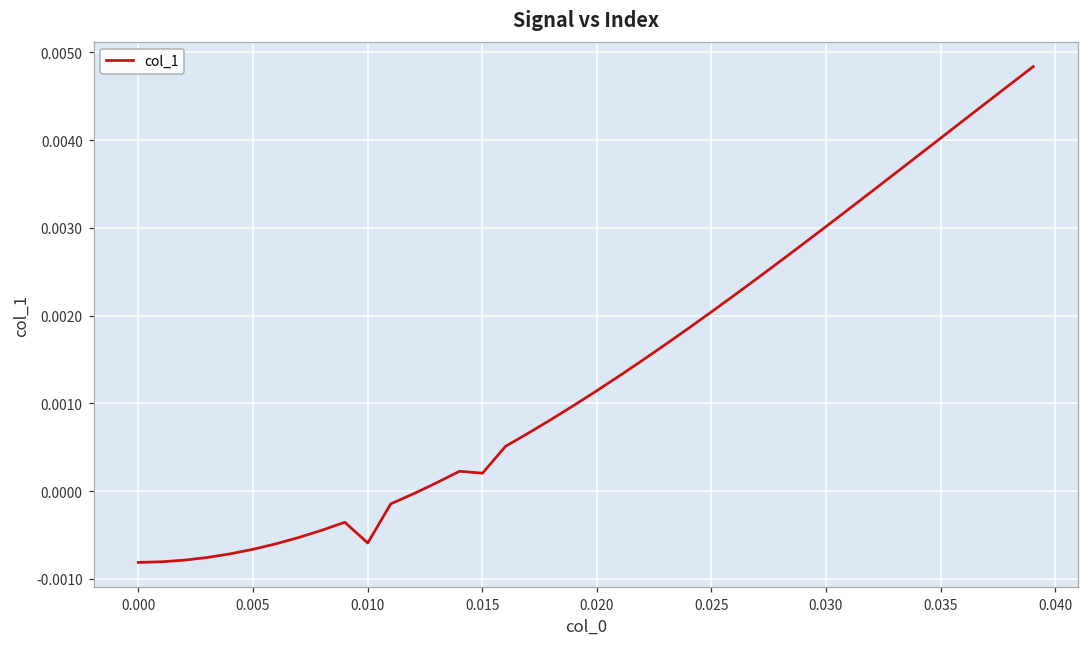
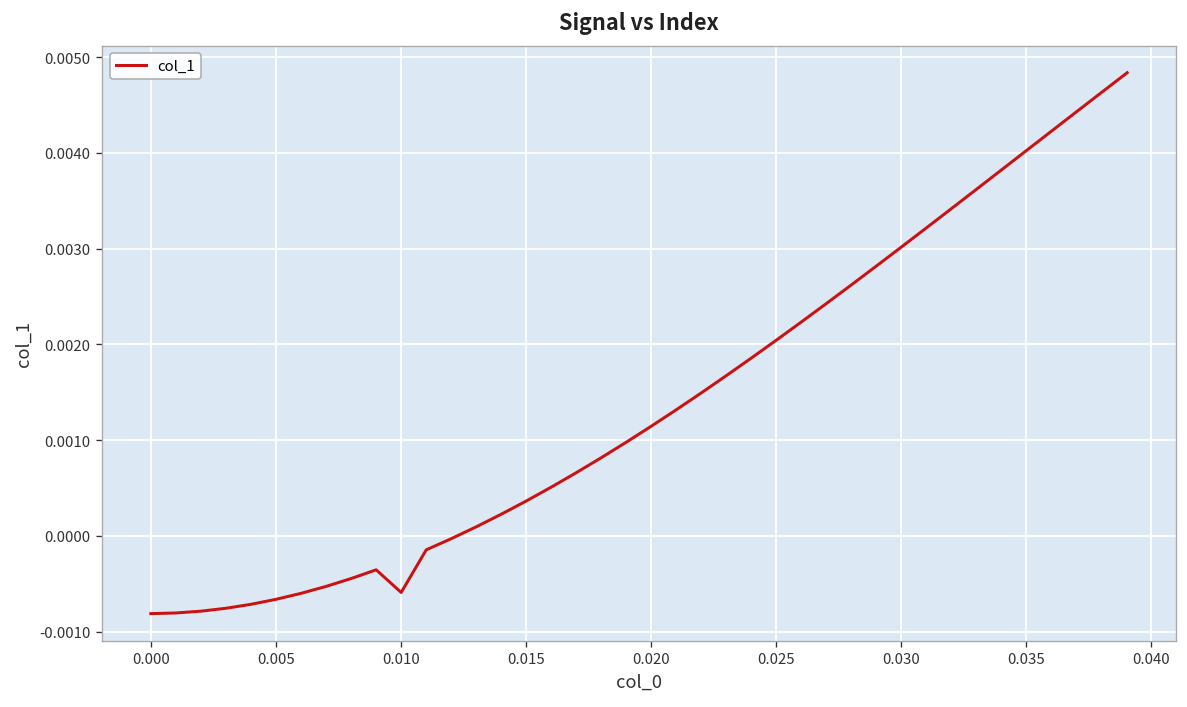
0.015: 0.0002 -> 0.0004
